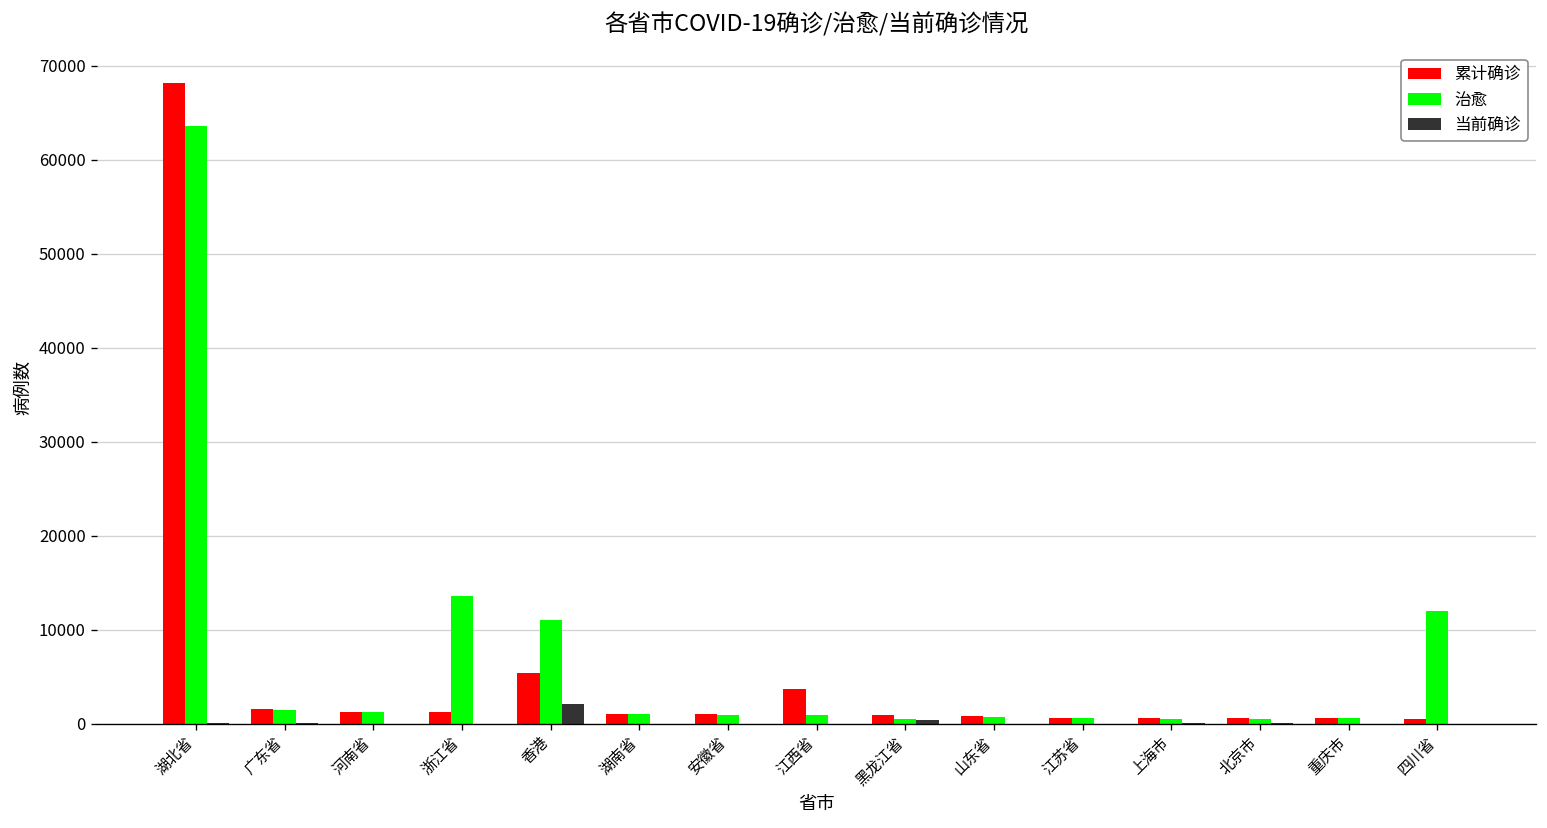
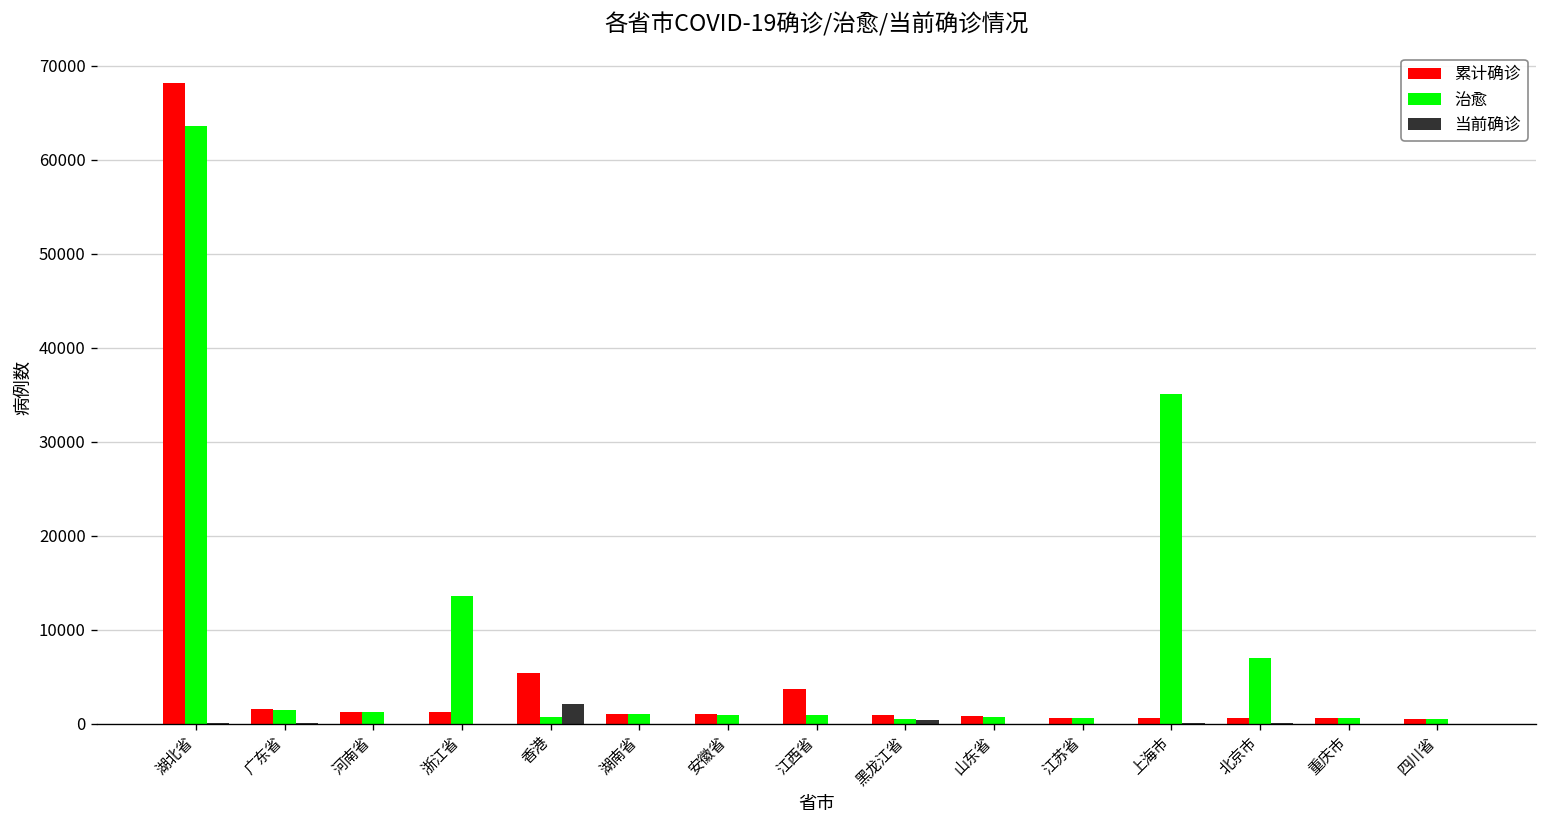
治愈, 香港: 11000 -> 1000
治愈, 上海市: 1000 -> 35000
治愈, 北京市: 1000 -> 7000
治愈, 四川省: 12000 -> 1000
